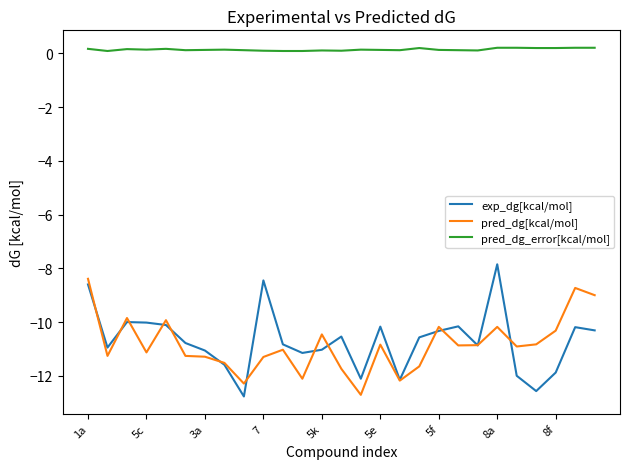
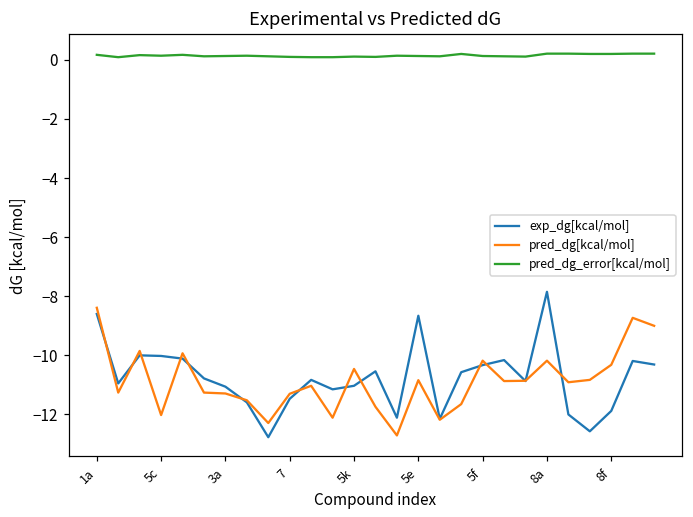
pred_dg[kcal/mol], 5c: -11.1 -> -12.0
exp_dg[kcal/mol], 7: -8.5 -> -11.5
exp_dg[kcal/mol], 5e: -10.2 -> -8.7
